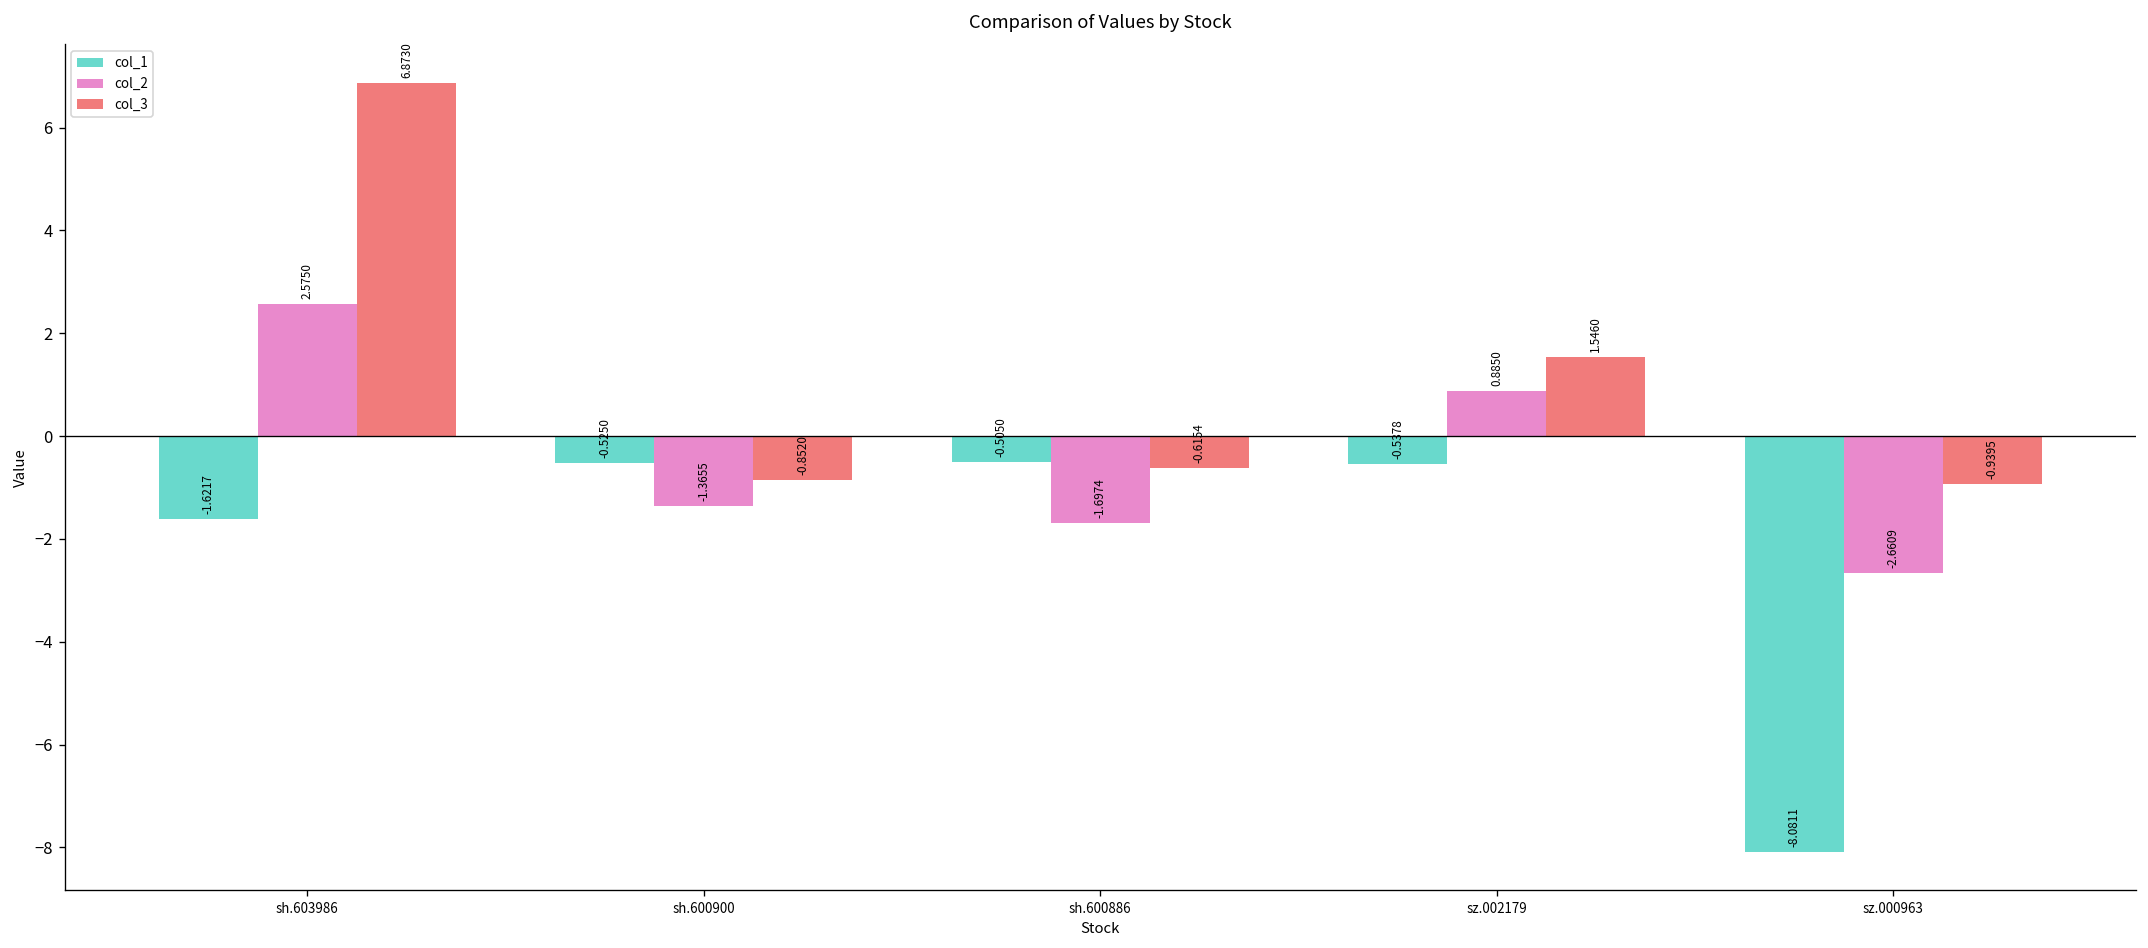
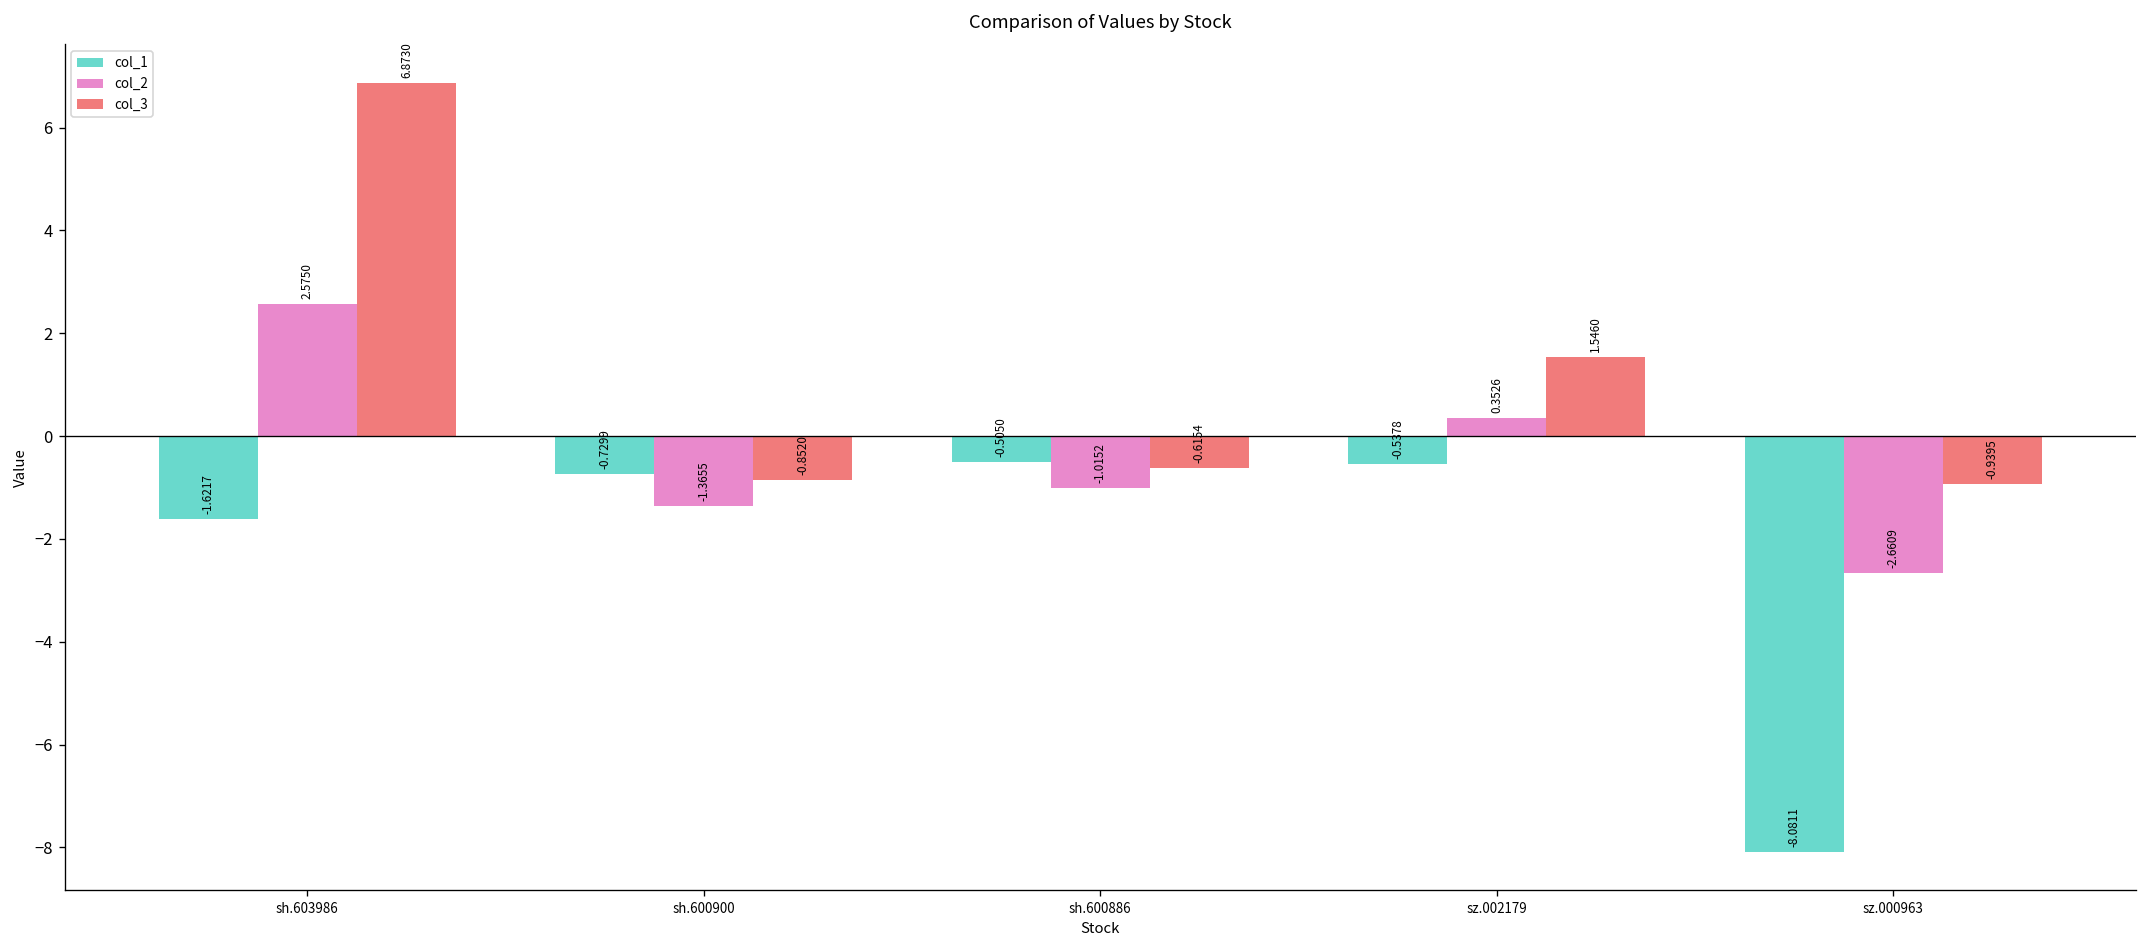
col_1, sh.600900: -0.5250 -> -0.7299
col_2, sh.600886: -1.6974 -> -1.0152
col_2, sz.002179: 0.8850 -> 0.3526
